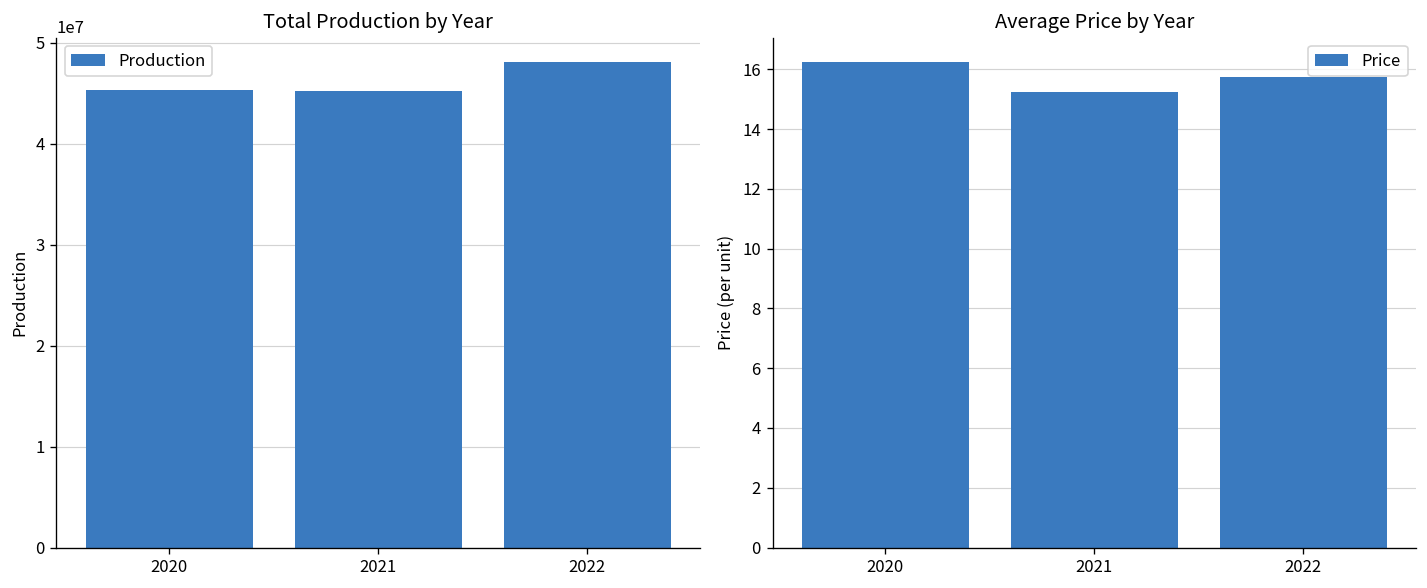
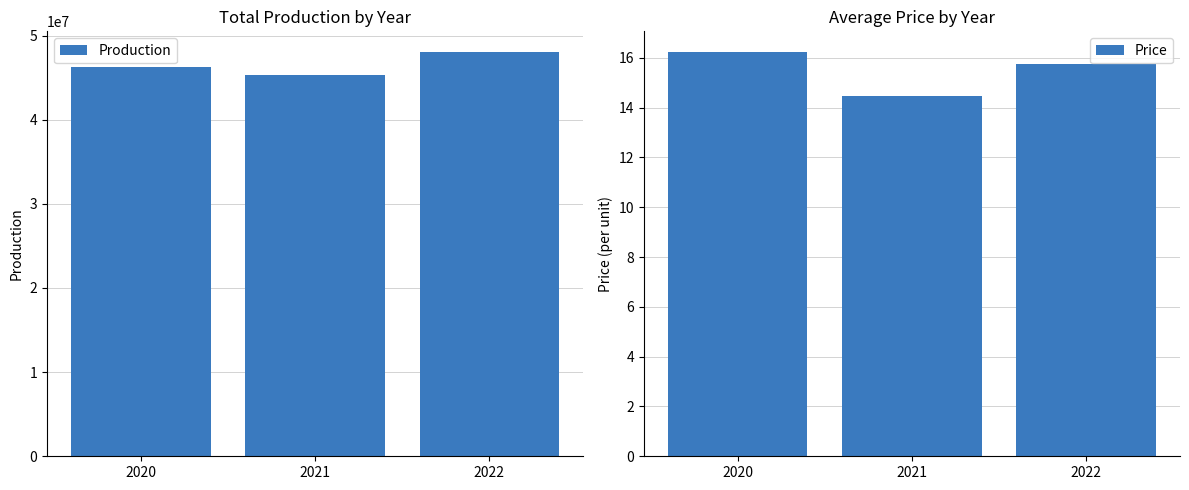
Total Production by Year, 2020: 45000000 -> 46000000
Average Price by Year, 2021: 15.3 -> 14.5
